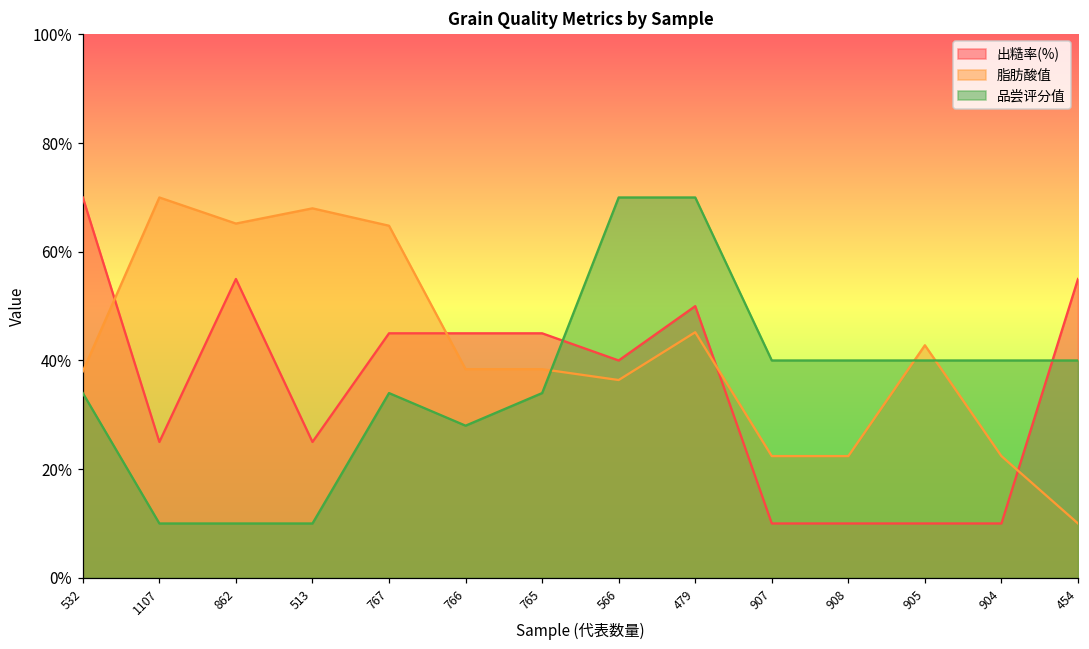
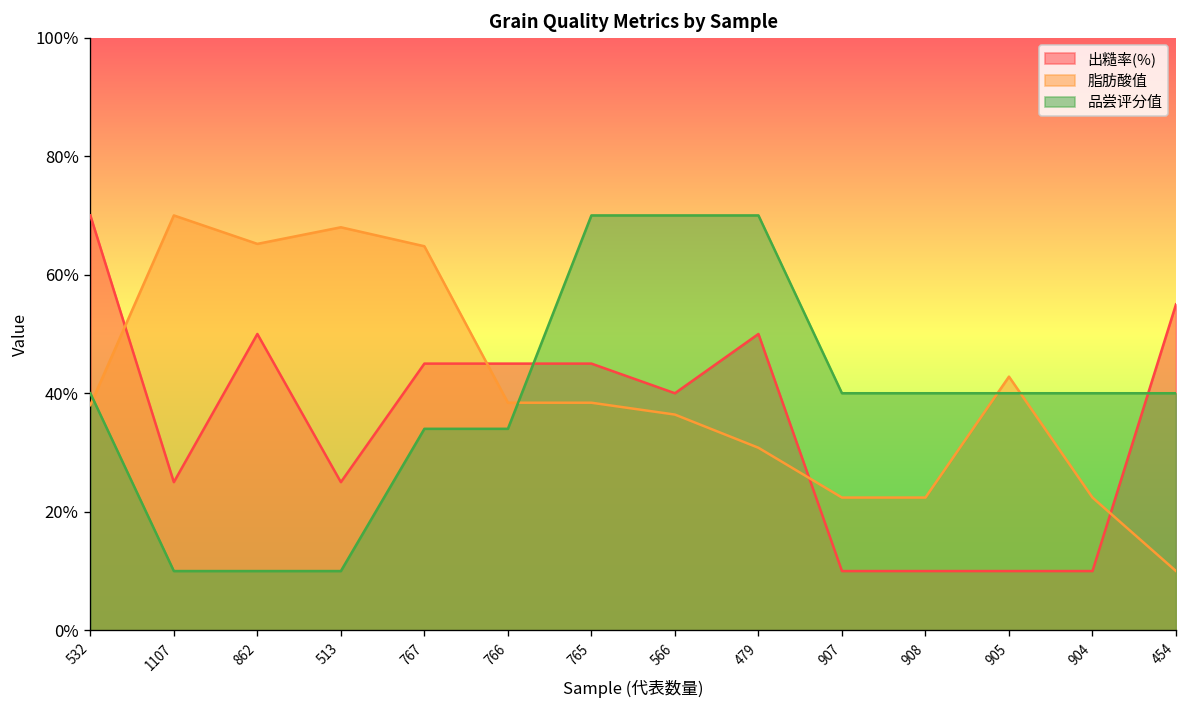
品尝评分值, 532: 34% -> 40%
出糙率(%), 862: 55% -> 50%
品尝评分值, 766: 28% -> 34%
品尝评分值, 765: 34% -> 70%
脂肪酸值, 479: 45% -> 31%
